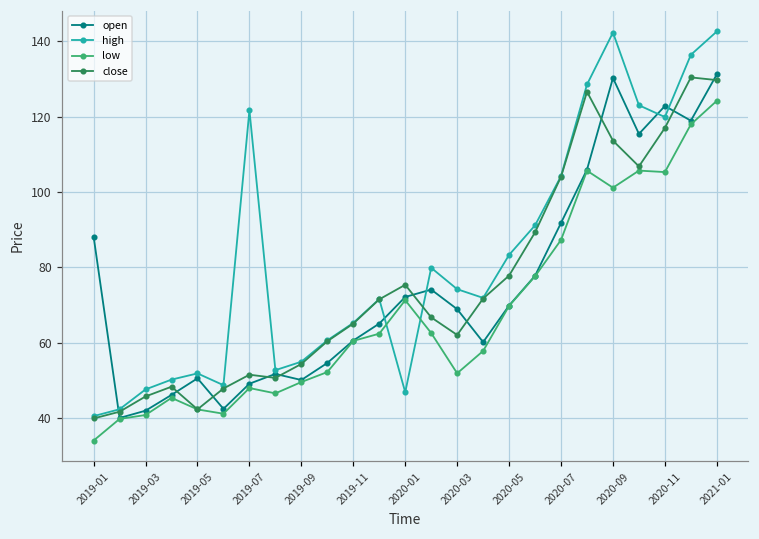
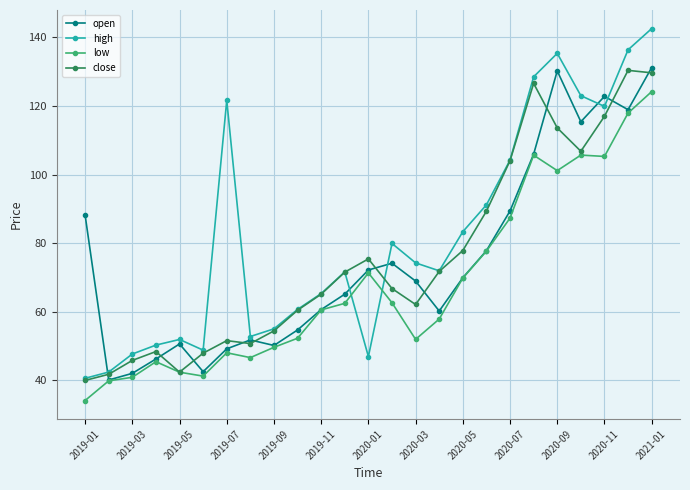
open, 2020-07: 92 -> 89
high, 2020-09: 142 -> 135
